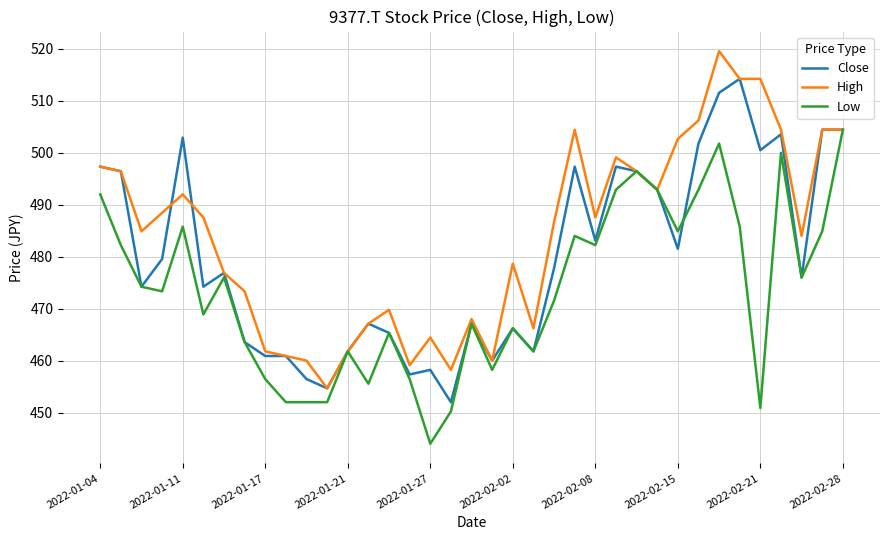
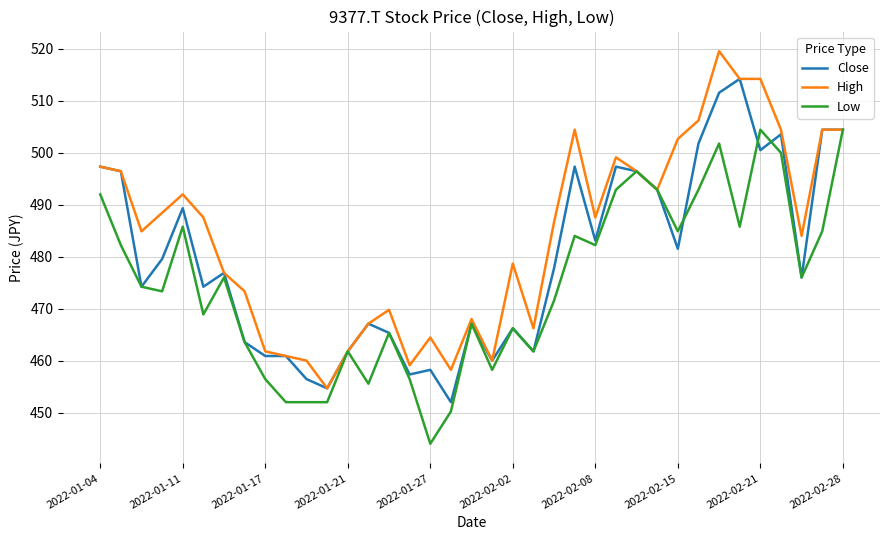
Close, 2022-01-11: 503 -> 489
Low, 2022-02-21: 451 -> 504
